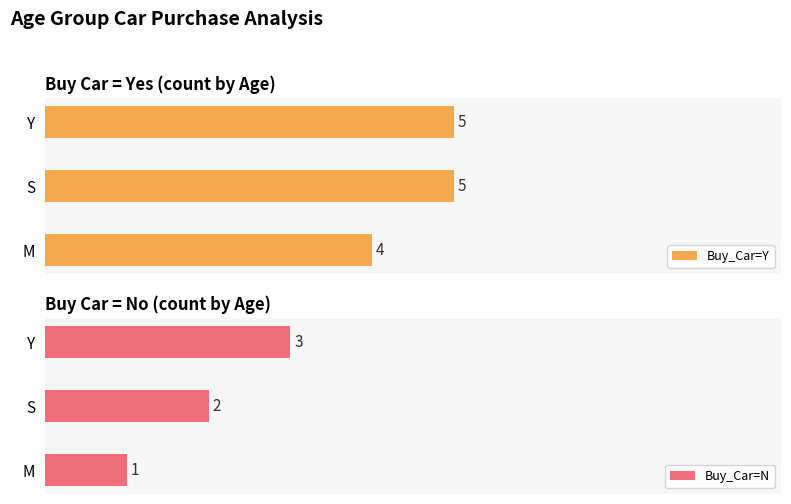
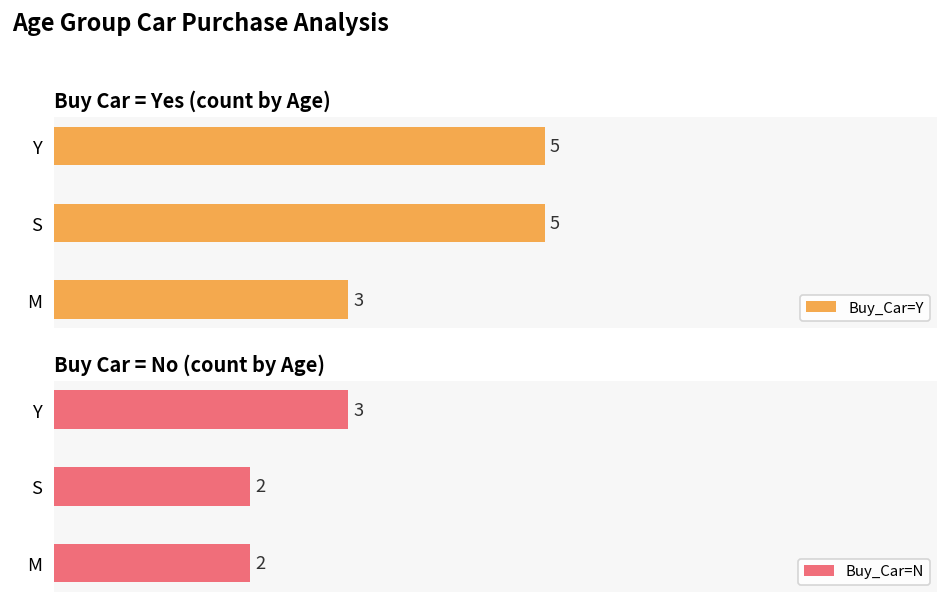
Buy Car = Yes (count by Age), M: 4 -> 3
Buy Car = No (count by Age), M: 1 -> 2
